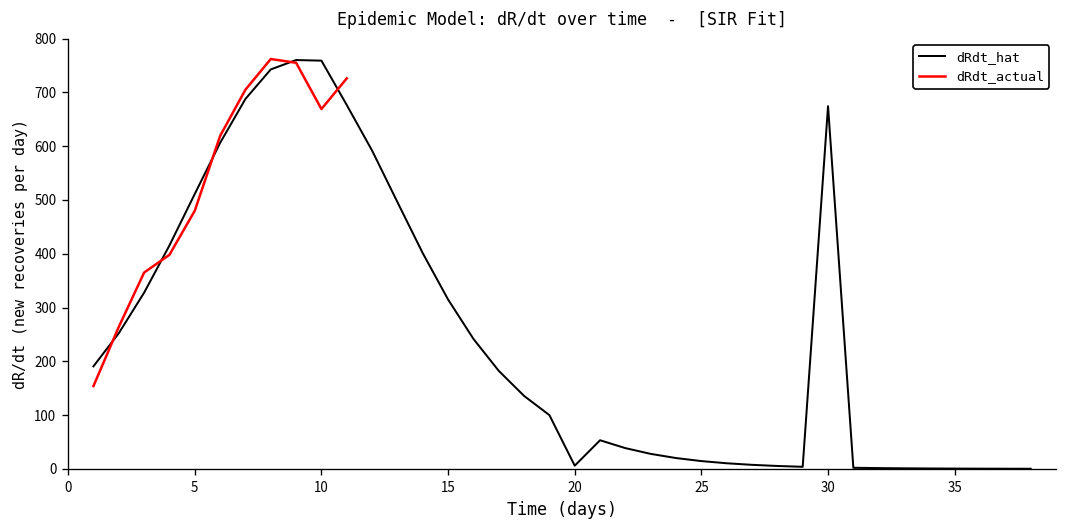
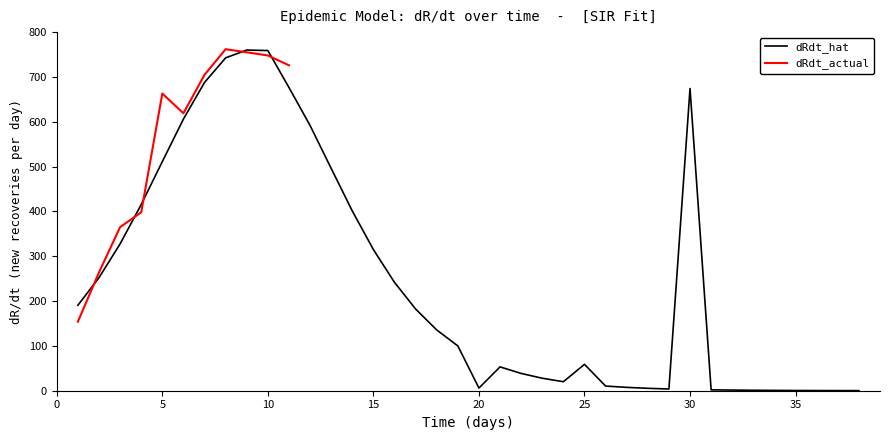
dRdt_actual, 5: 480 -> 660
dRdt_actual, 10: 670 -> 750
dRdt_hat, 25: 10 -> 60
